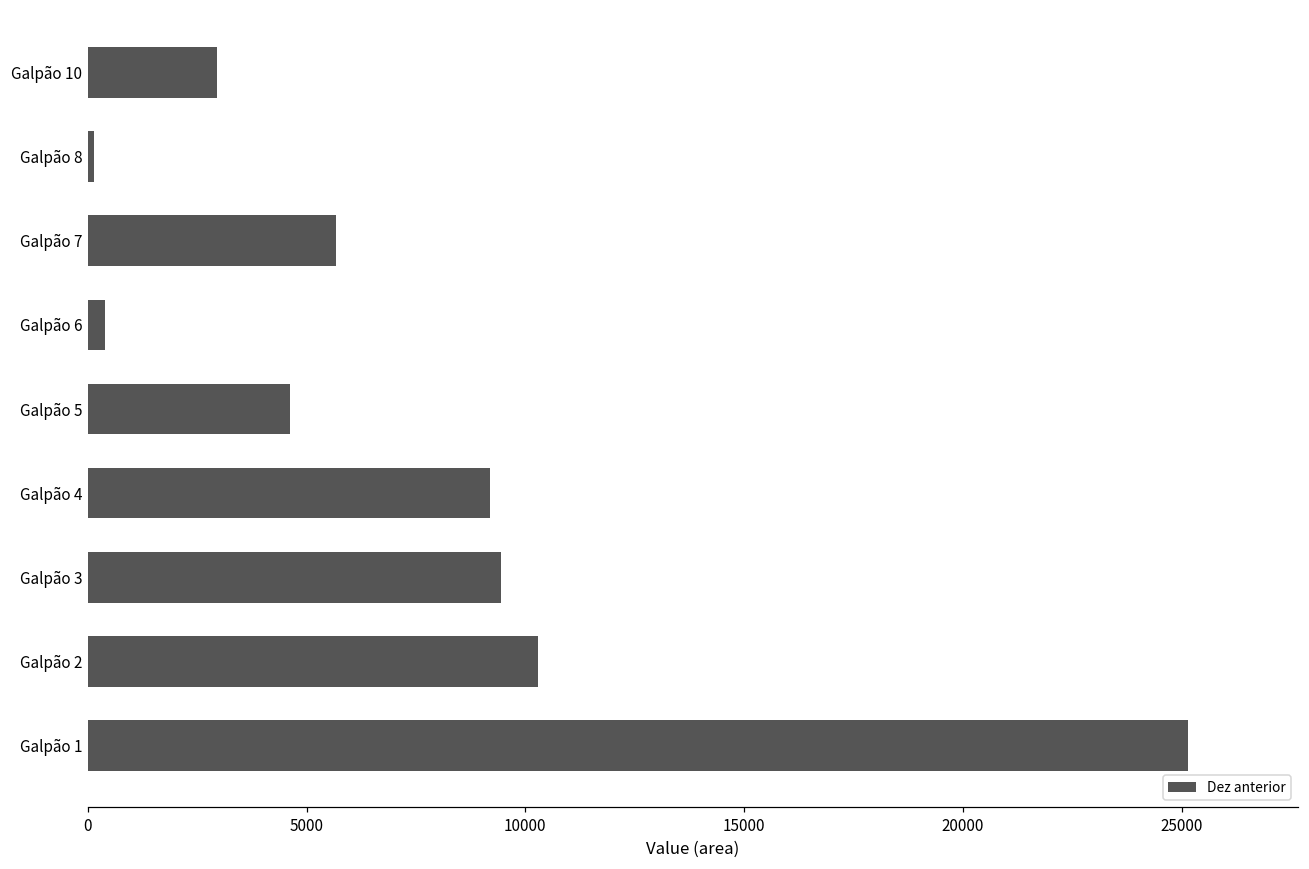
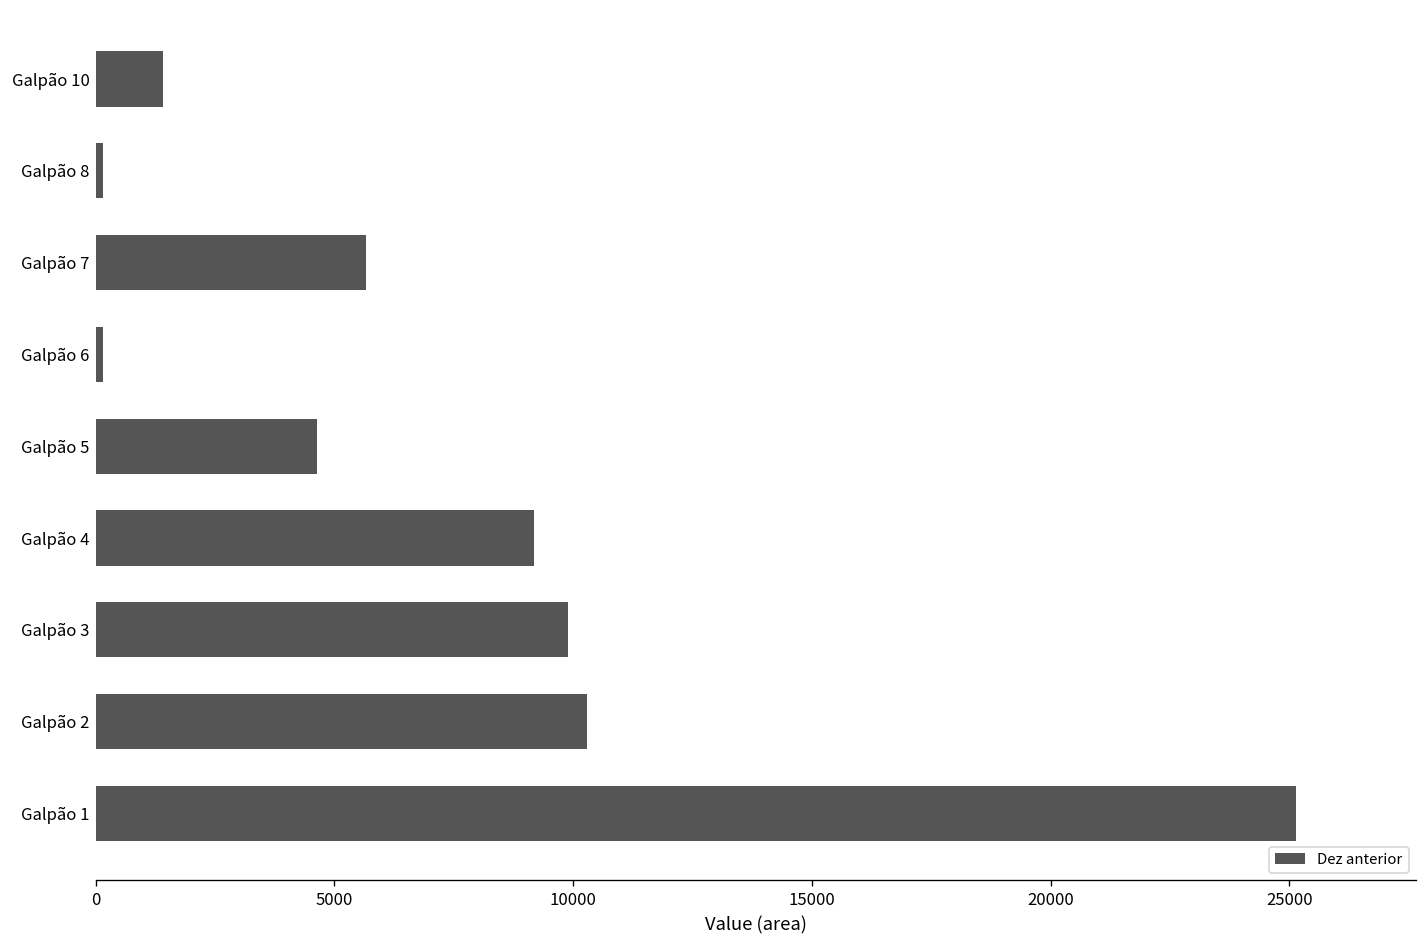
Galpão 10: 3000 -> 1400
Galpão 6: 400 -> 200
Galpão 3: 9400 -> 9900
